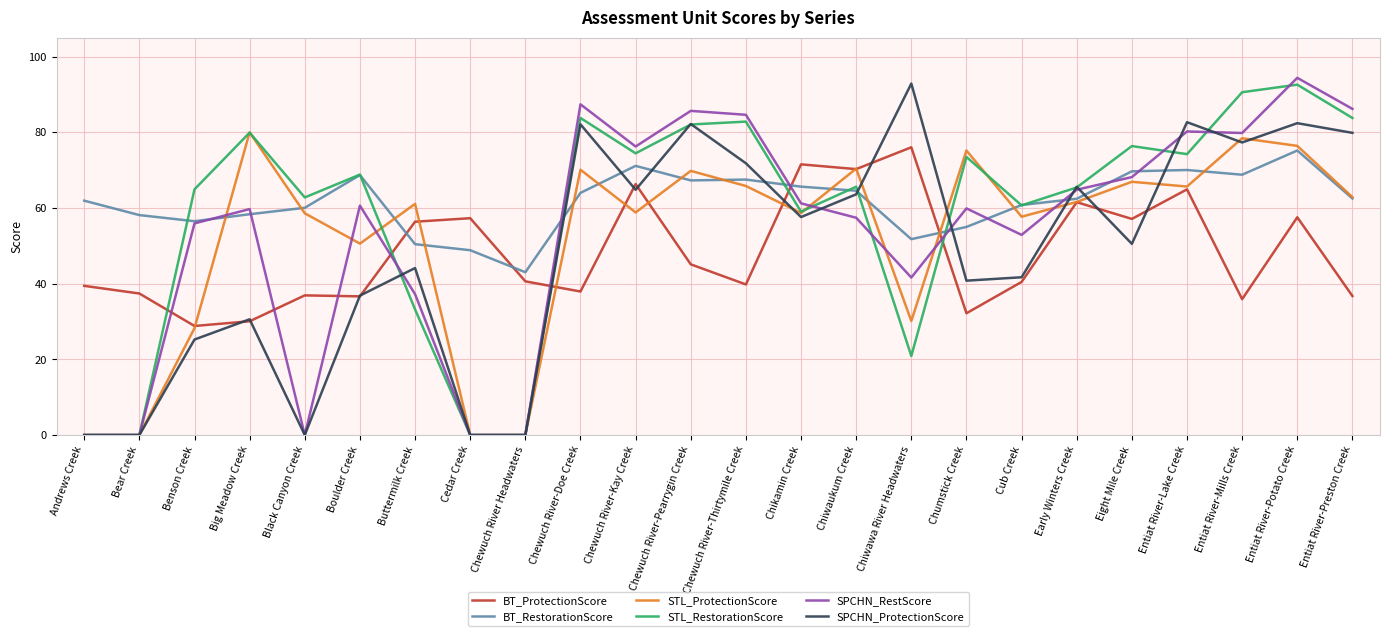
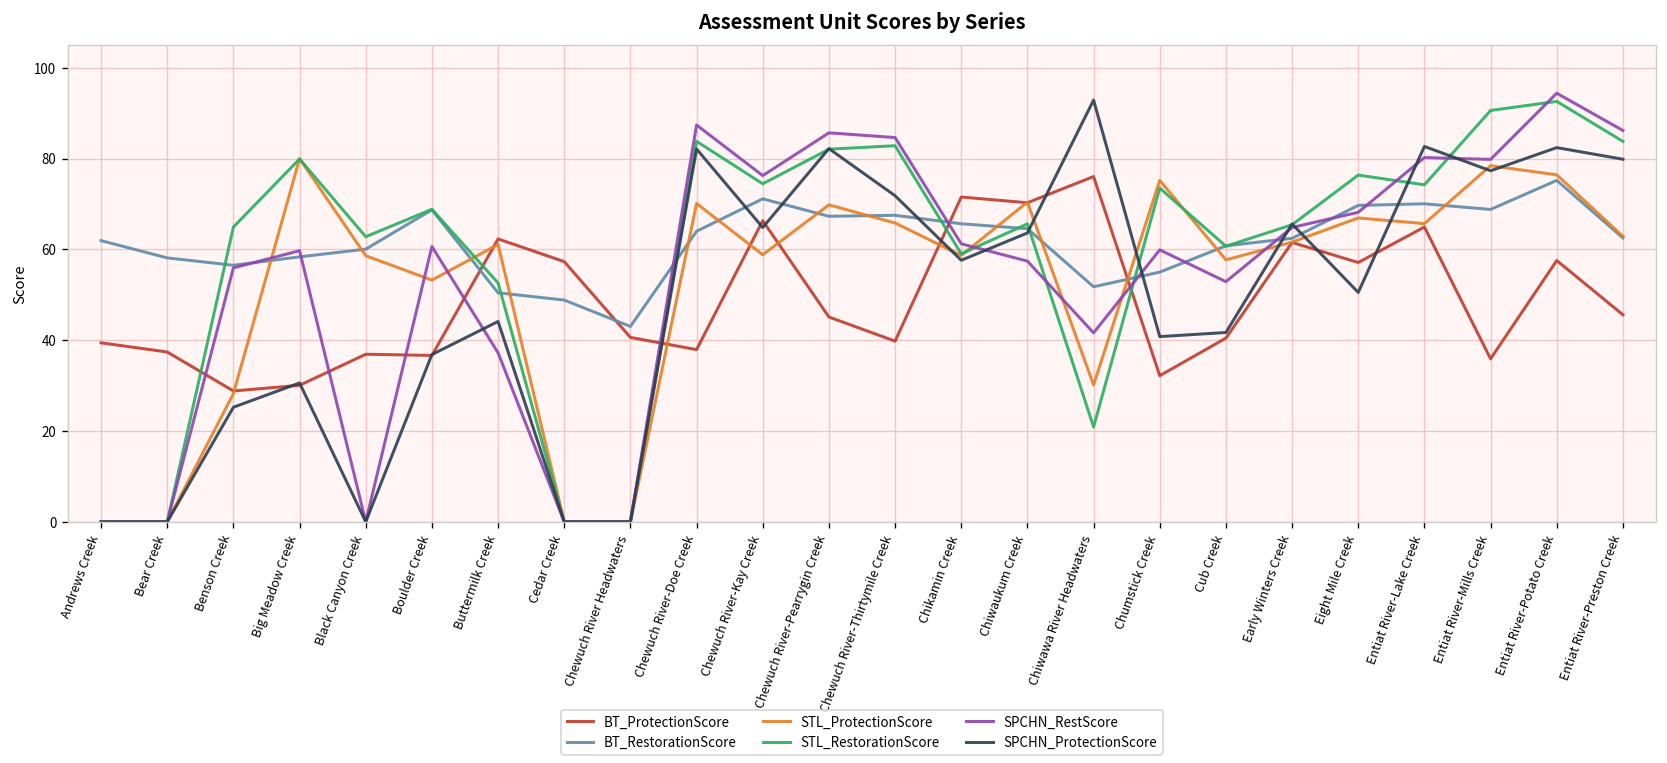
STL_ProtectionScore, Boulder Creek: 51 -> 53
BT_ProtectionScore, Buttermilk Creek: 56 -> 62
STL_RestorationScore, Buttermilk Creek: 33 -> 53
BT_ProtectionScore, Entiat River-Preston Creek: 37 -> 46
